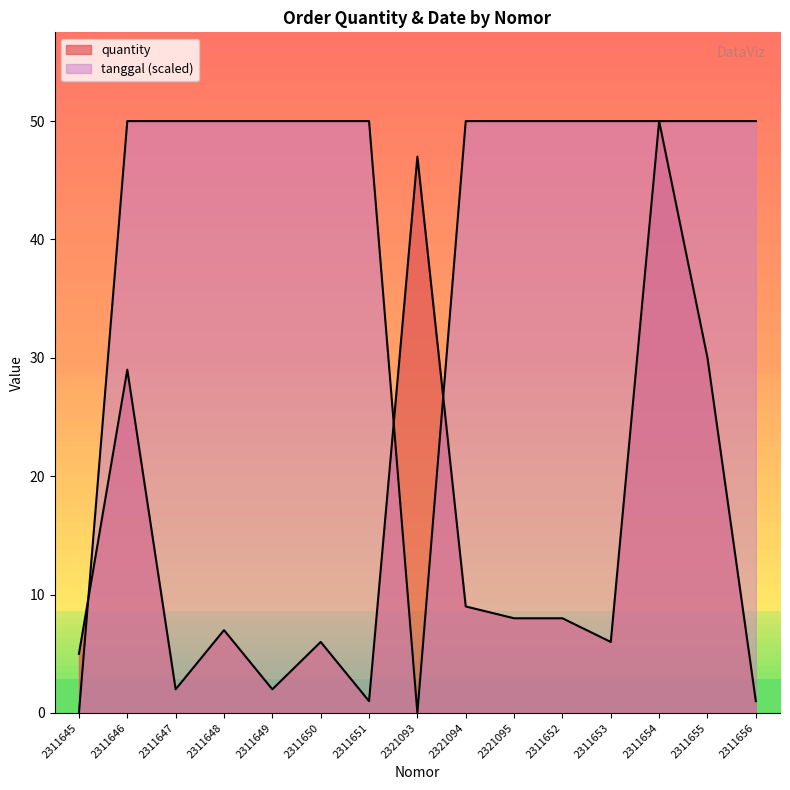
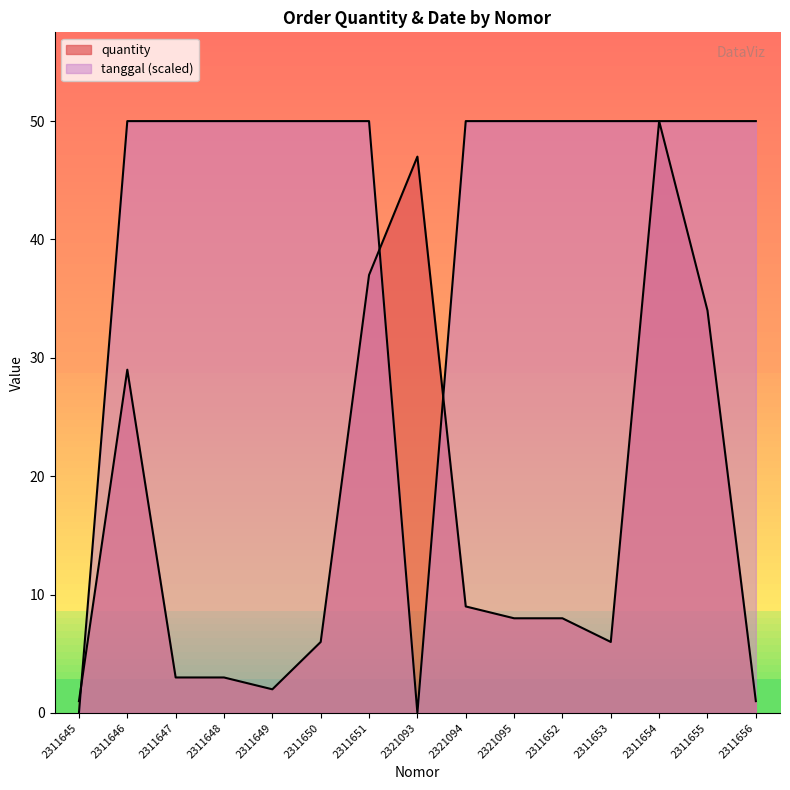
quantity, 2311645: 5 -> 1
quantity, 2311647: 2 -> 3
quantity, 2311648: 7 -> 3
quantity, 2311651: 1 -> 37
quantity, 2311655: 30 -> 34
